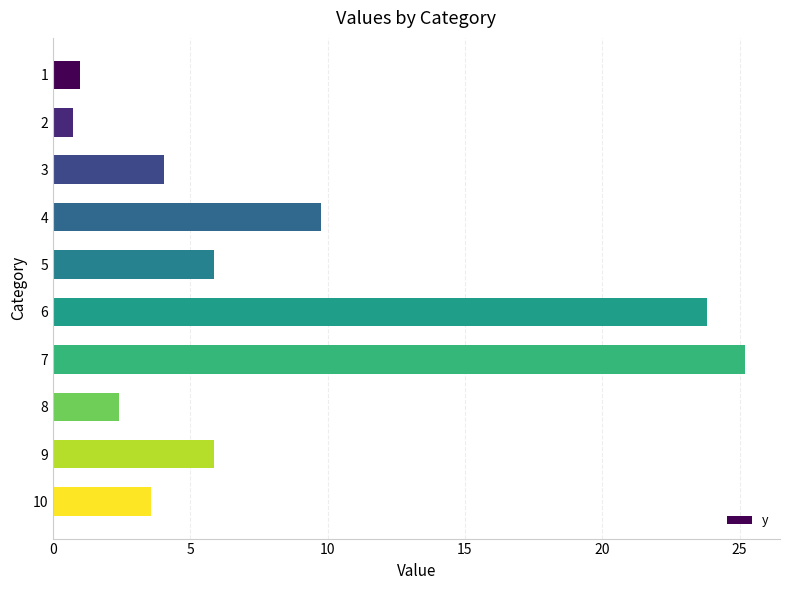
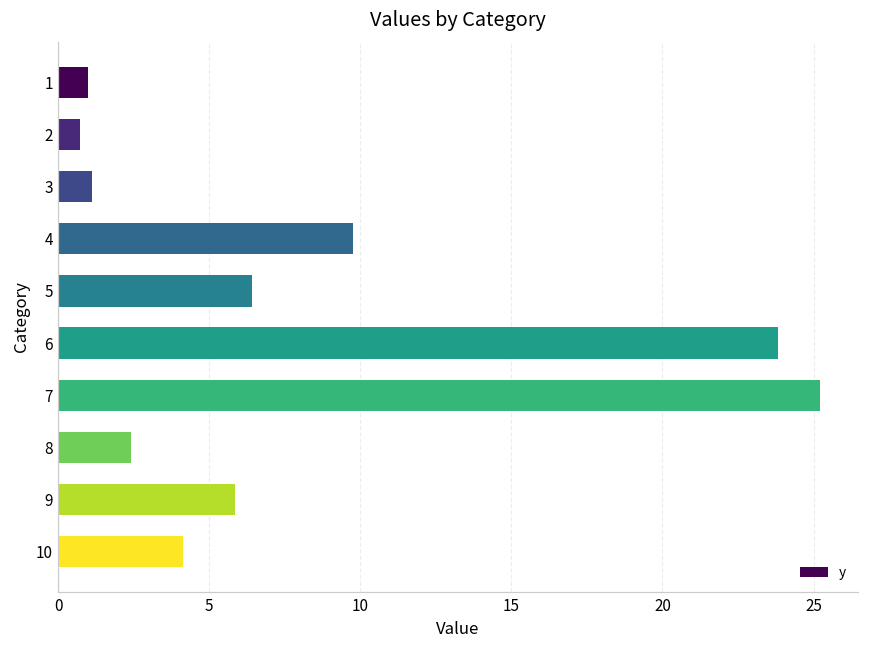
3: 4.0 -> 1.1
5: 5.8 -> 6.4
10: 3.6 -> 4.1
